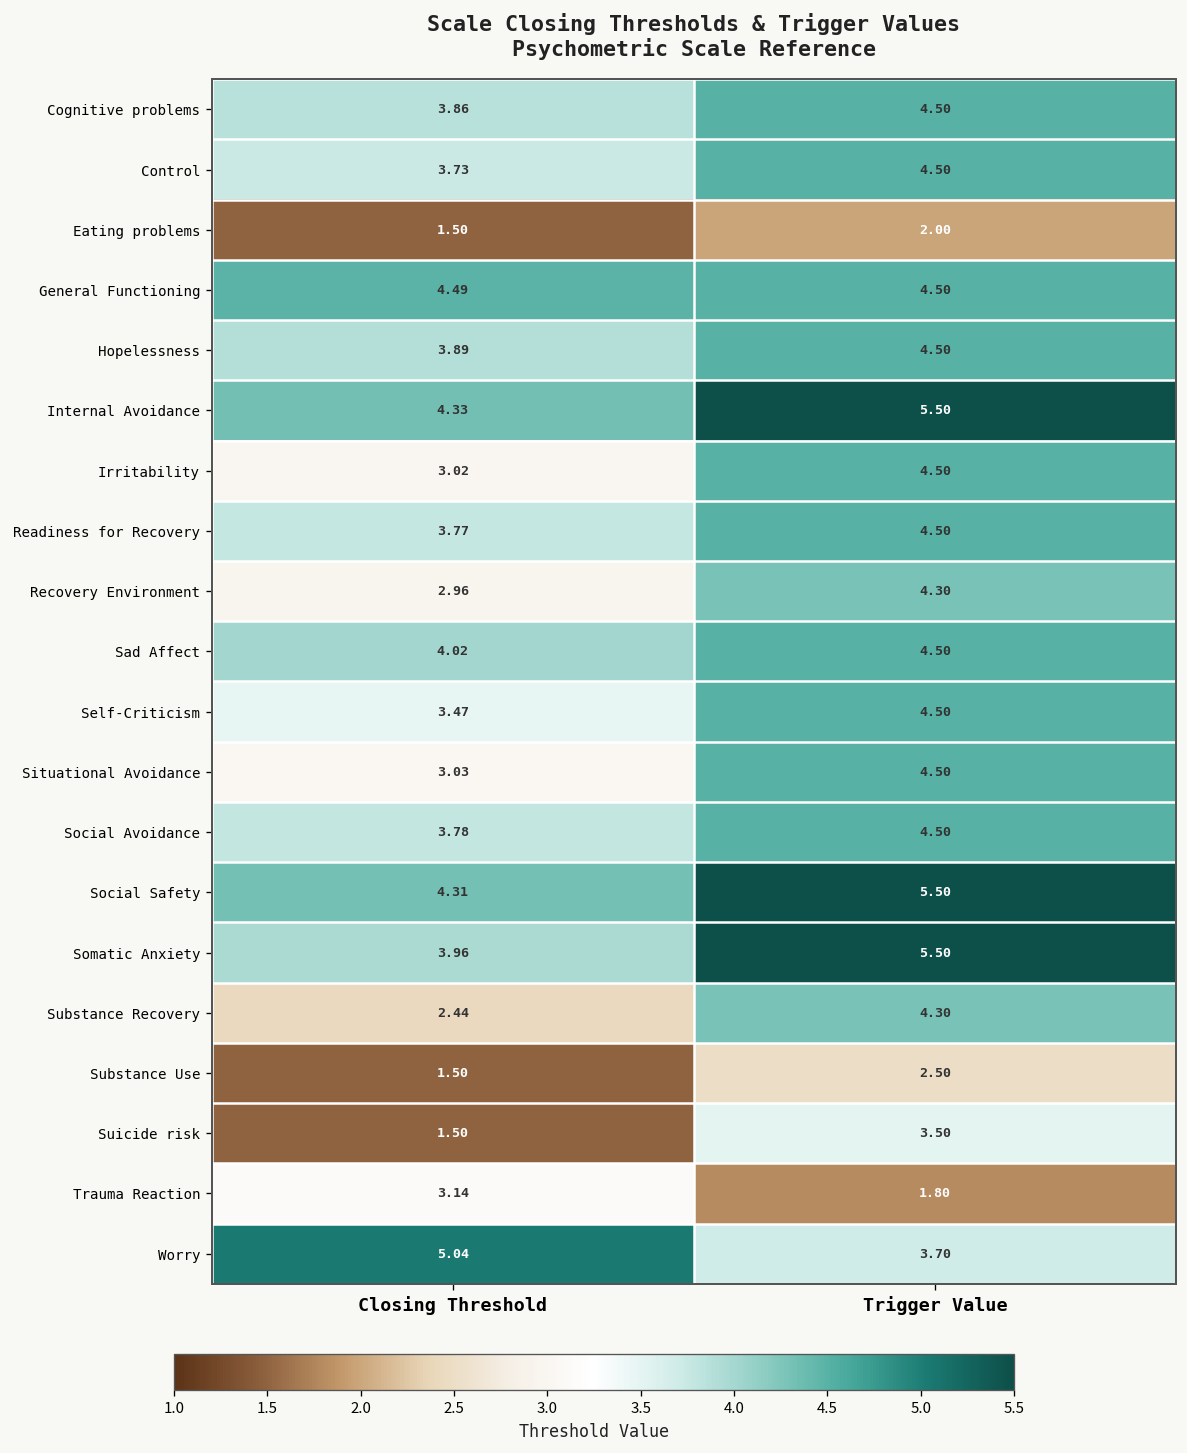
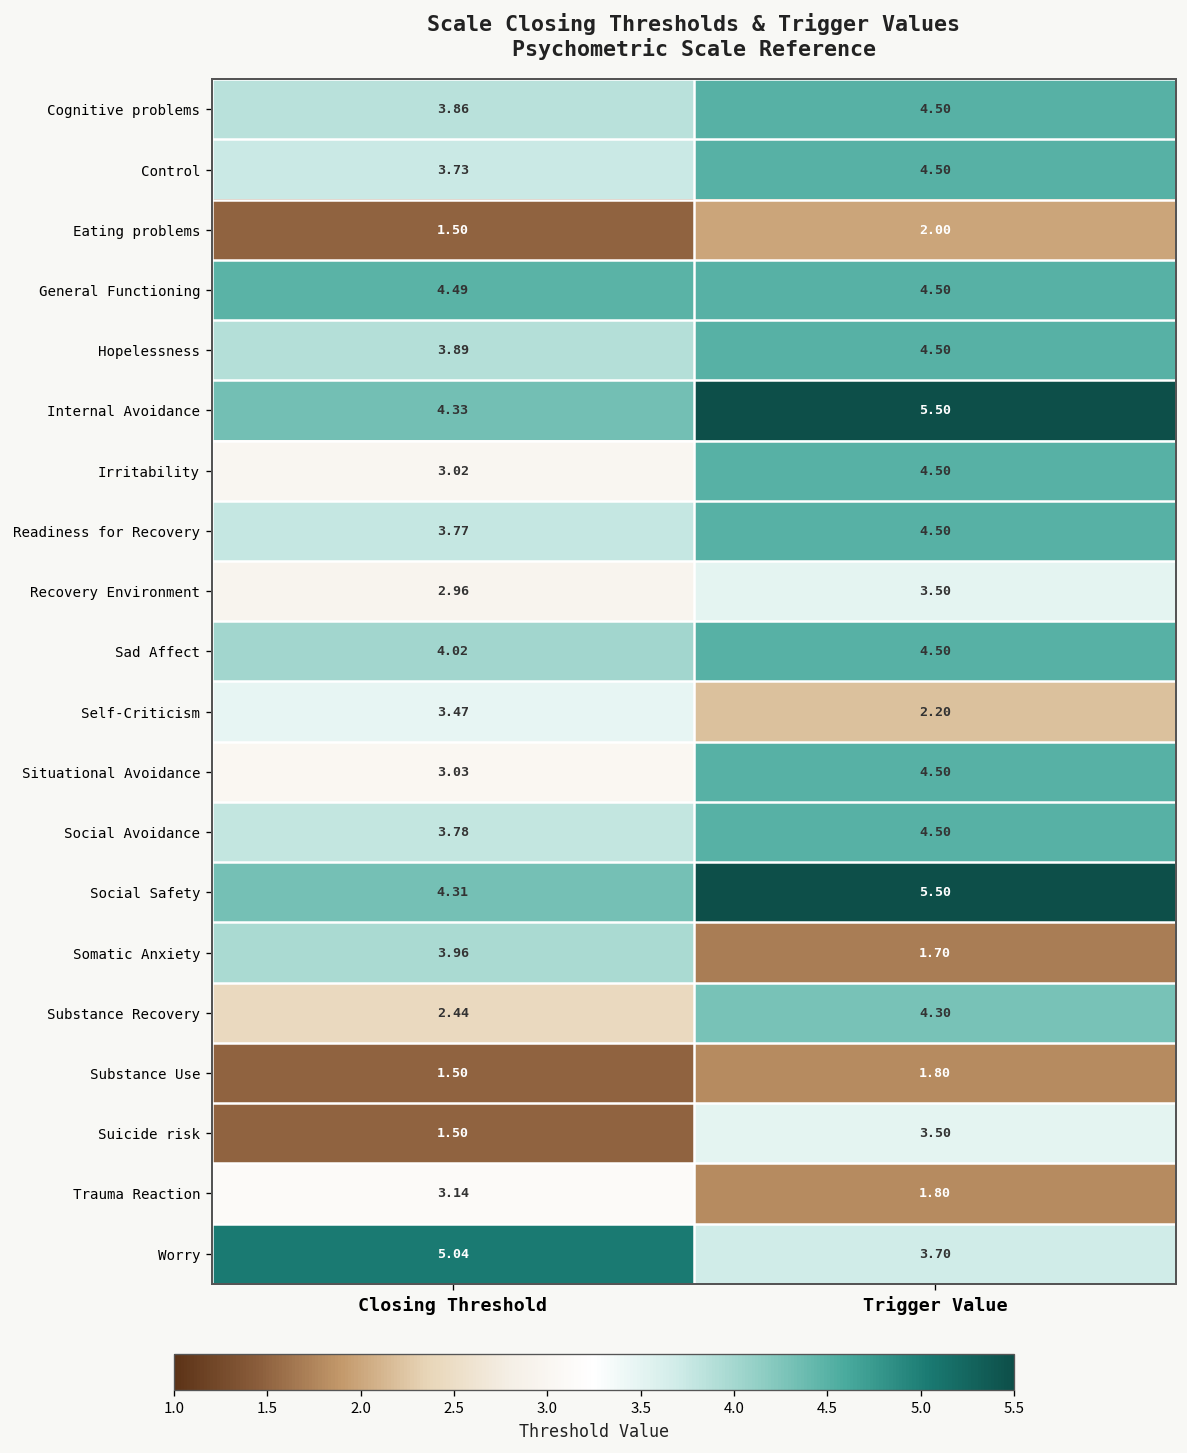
Recovery Environment, Trigger Value: 4.30 -> 3.50
Self-Criticism, Trigger Value: 4.50 -> 2.20
Somatic Anxiety, Trigger Value: 5.50 -> 1.70
Substance Use, Trigger Value: 2.50 -> 1.80
